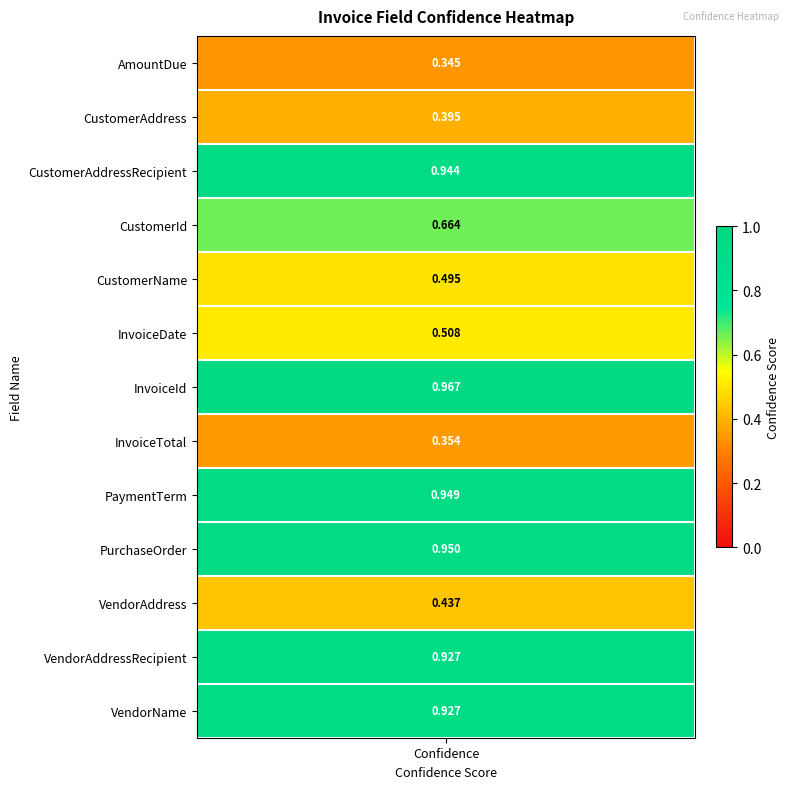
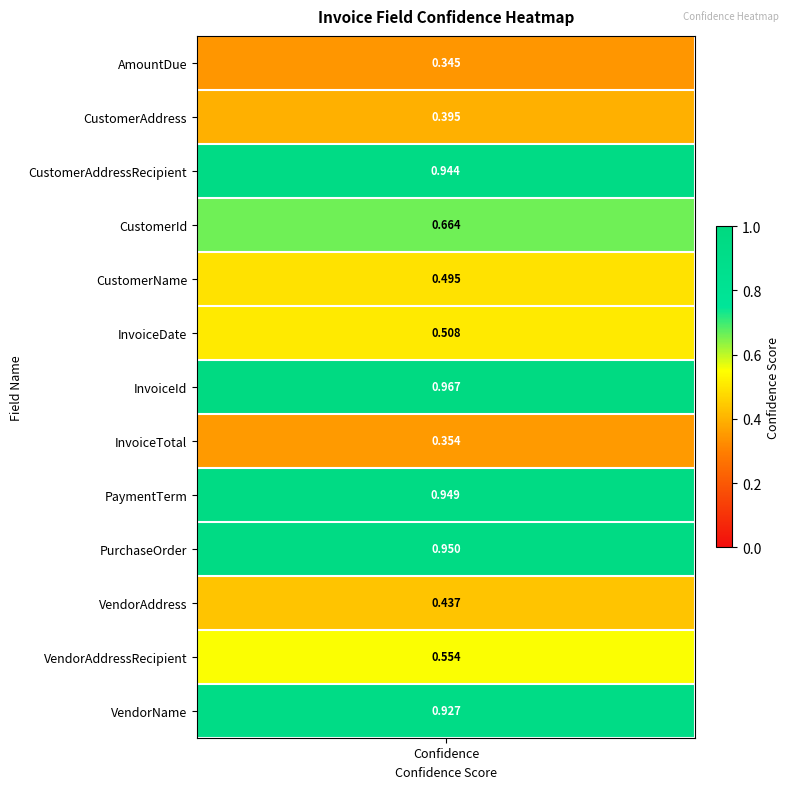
VendorAddressRecipient, Confidence: 0.927 -> 0.554
